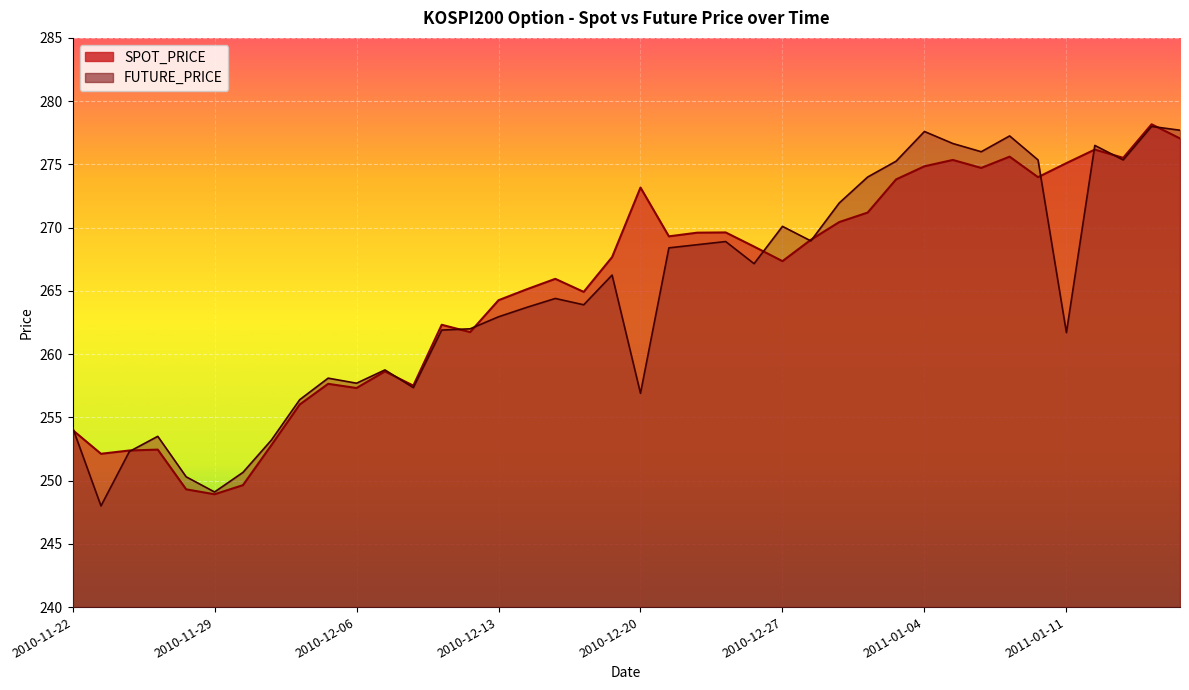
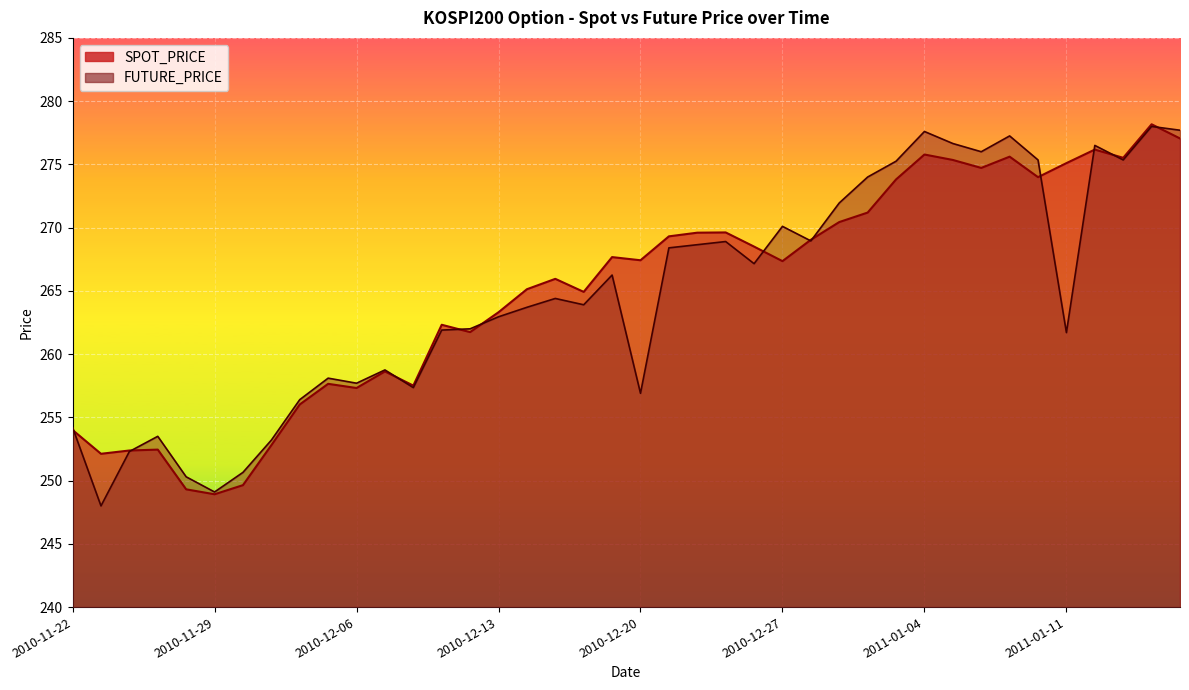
SPOT_PRICE, 2010-12-13: 264.3 -> 263.3
SPOT_PRICE, 2010-12-20: 273.2 -> 267.4
SPOT_PRICE, 2011-01-04: 274.9 -> 275.8
